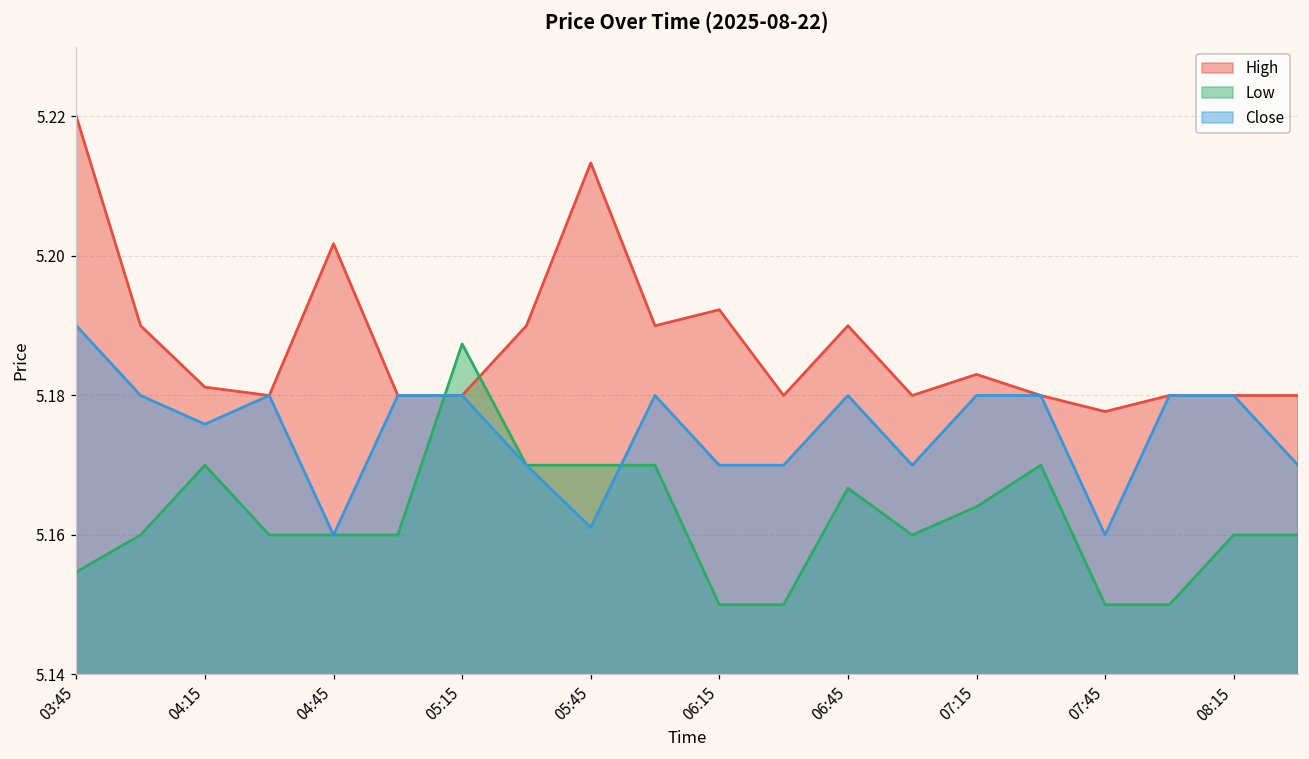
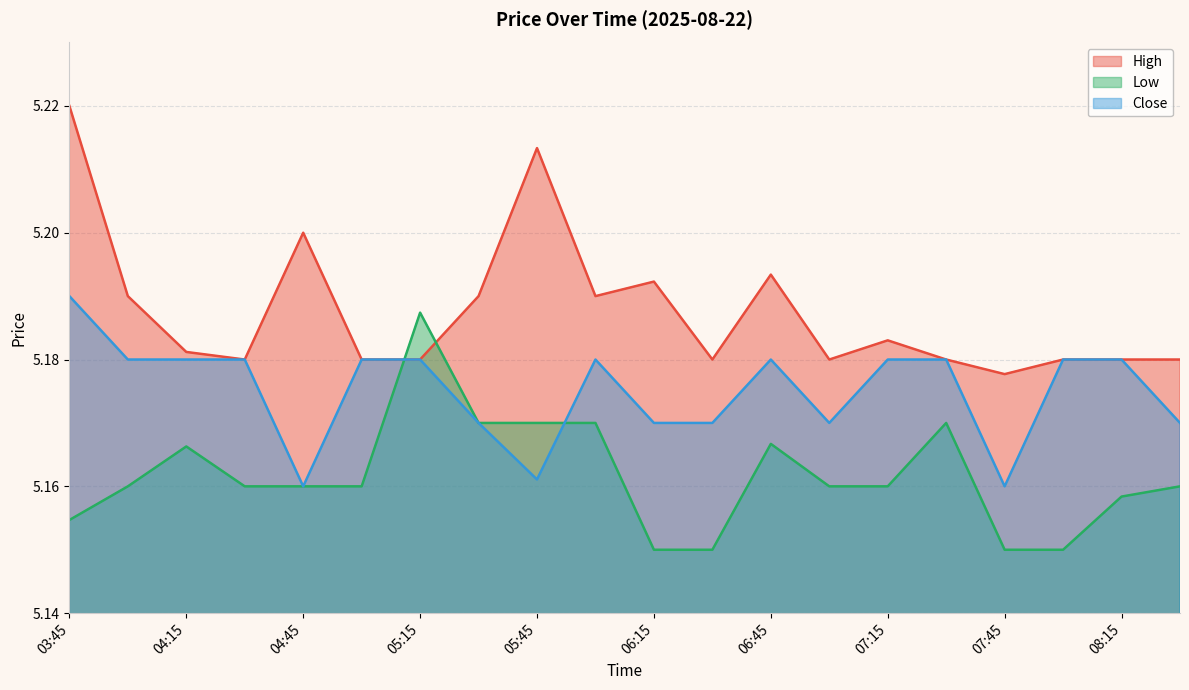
Low, 04:15: 5.170 -> 5.166
Close, 04:15: 5.176 -> 5.180
High, 04:45: 5.202 -> 5.200
High, 06:45: 5.190 -> 5.193
Low, 07:15: 5.164 -> 5.160
Low, 08:15: 5.160 -> 5.158
